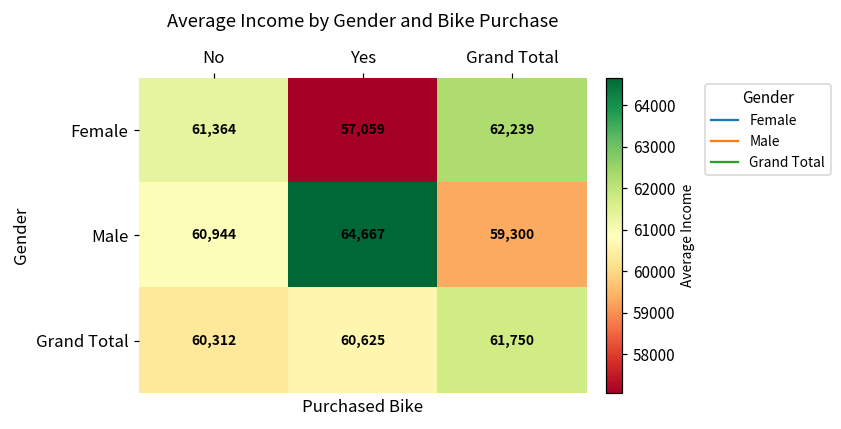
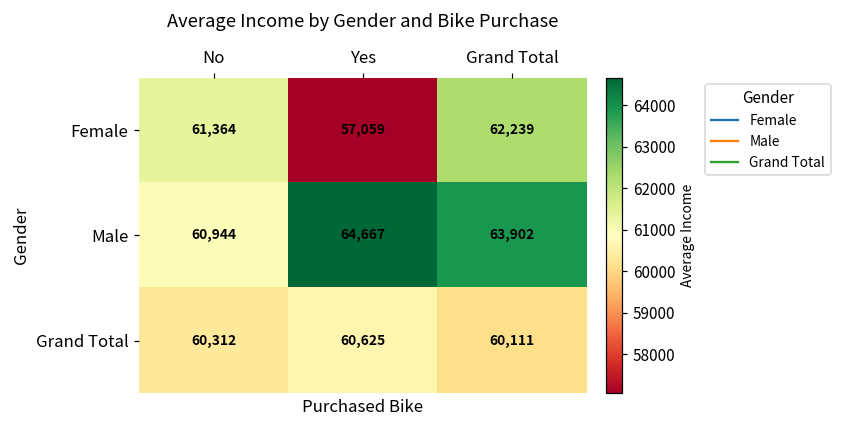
Male, Grand Total: 59,300 -> 63,902
Grand Total, Grand Total: 61,750 -> 60,111
